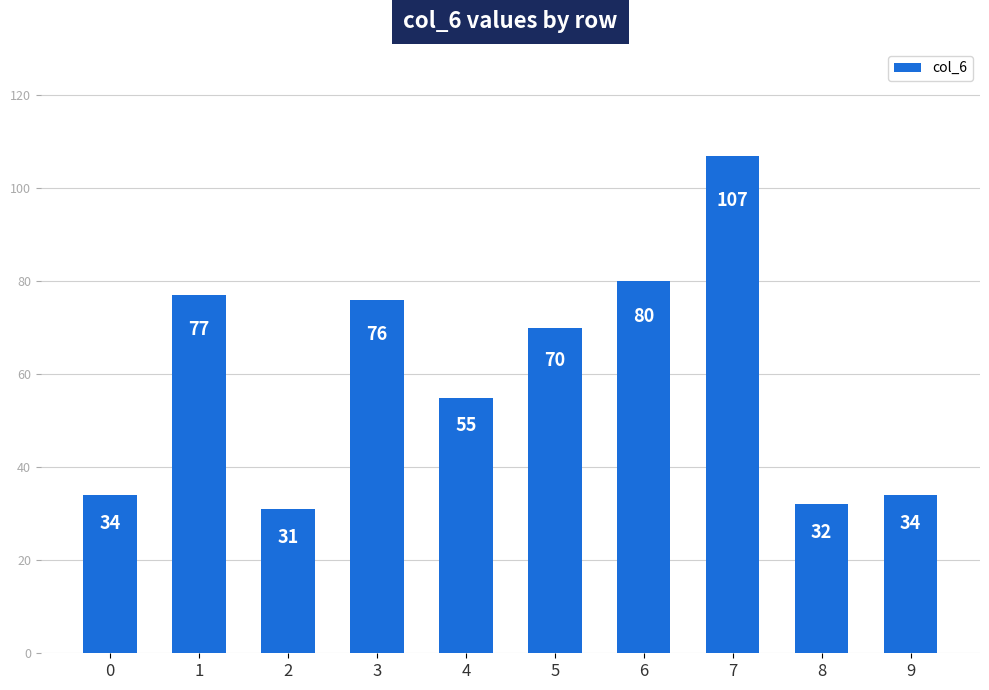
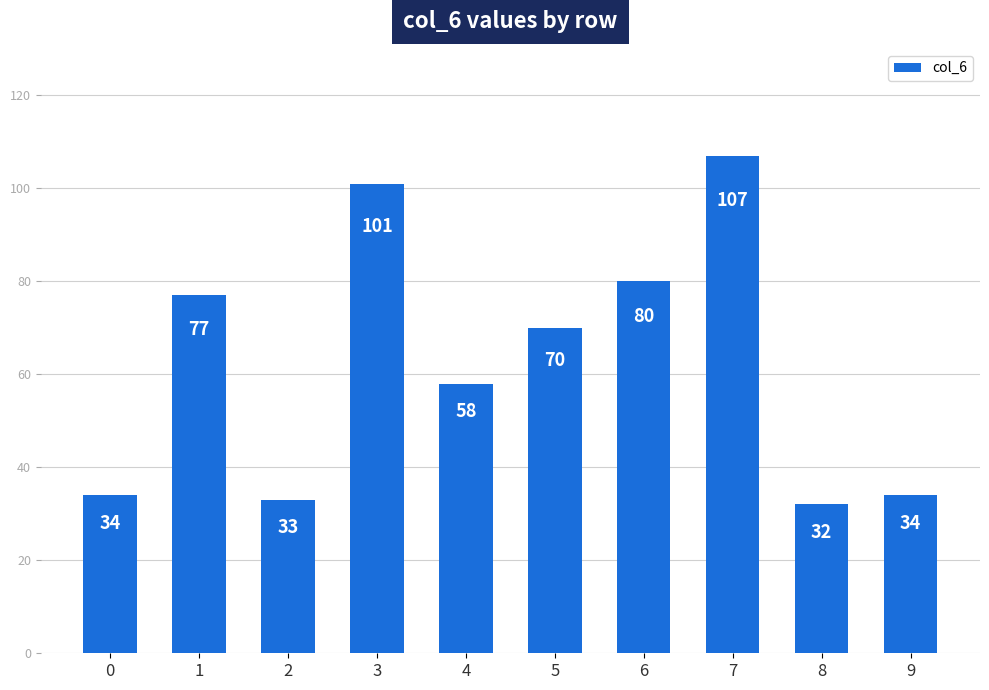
2: 31 -> 33
3: 76 -> 101
4: 55 -> 58
